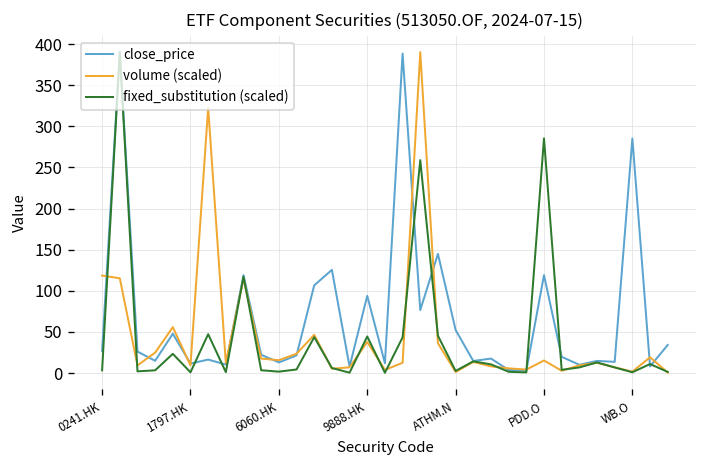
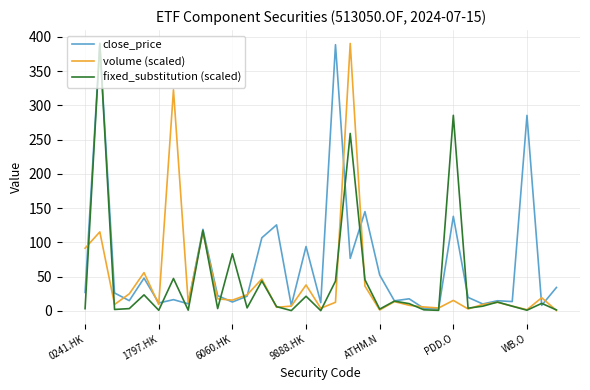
volume (scaled), 0241.HK: 120 -> 90
fixed_substitution (scaled), 6060.HK: 0 -> 80
fixed_substitution (scaled), 9888.HK: 40 -> 20
close_price, PDD.O: 120 -> 140
